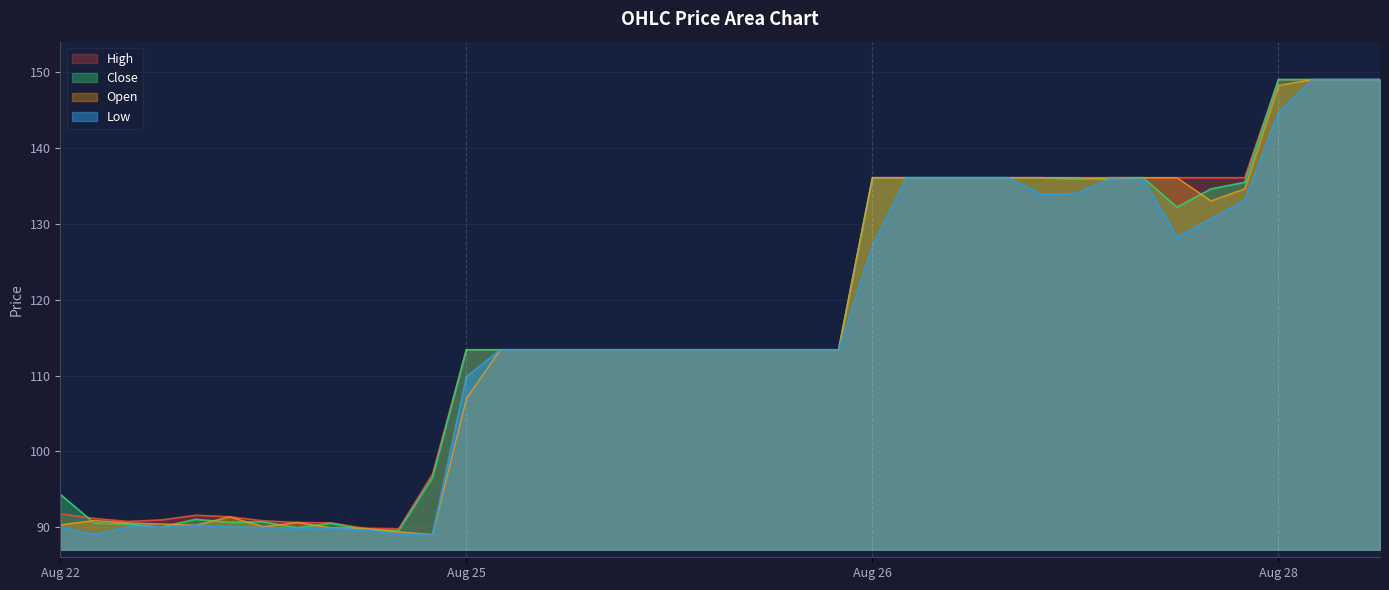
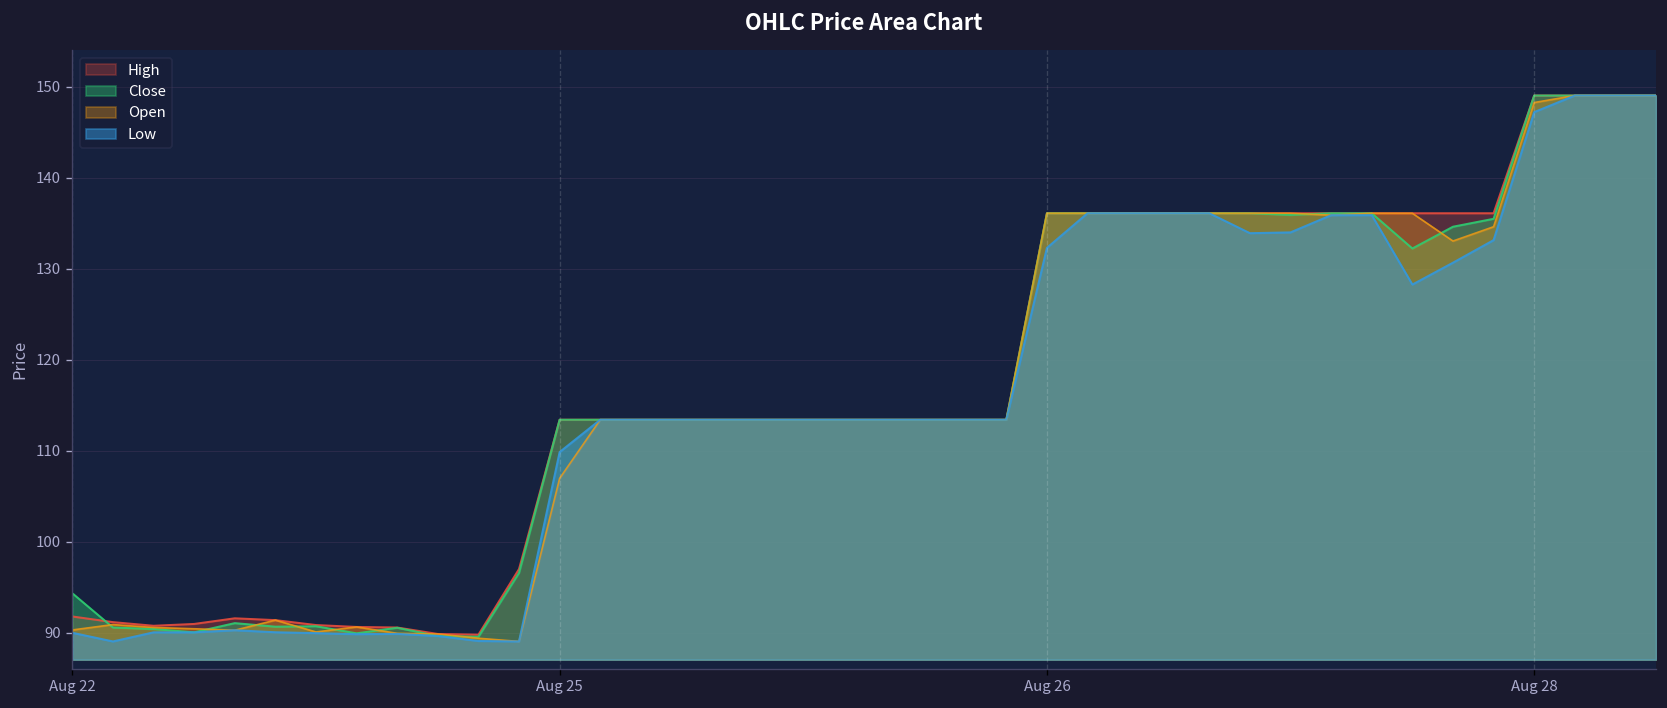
Low, Aug 26: 127 -> 132
Low, Aug 28: 145 -> 147
